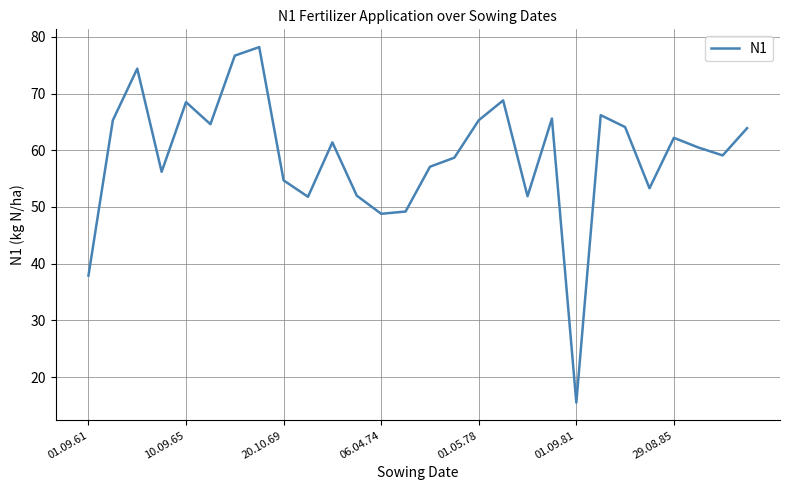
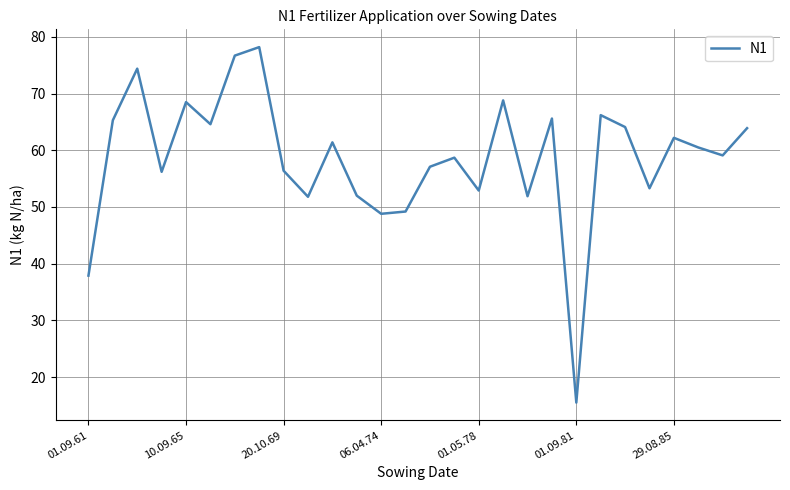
20.10.69: 55 -> 56
01.05.78: 65 -> 53
